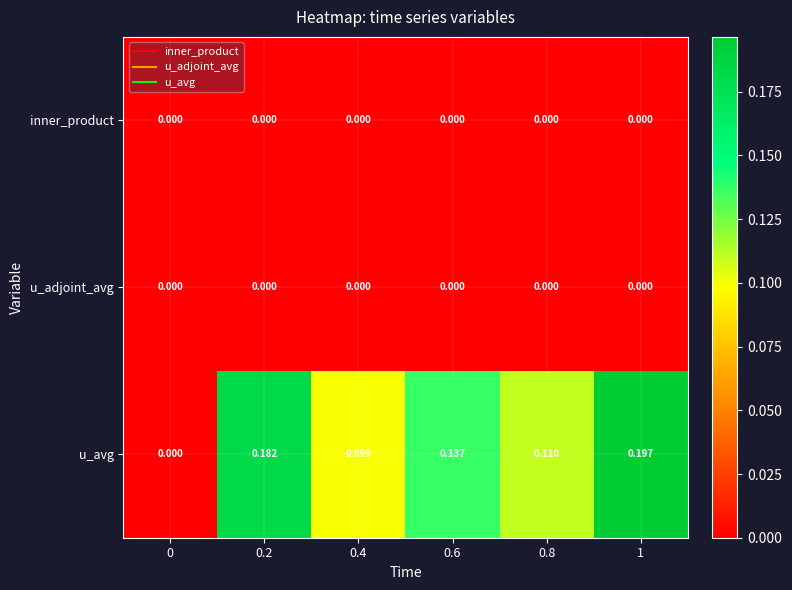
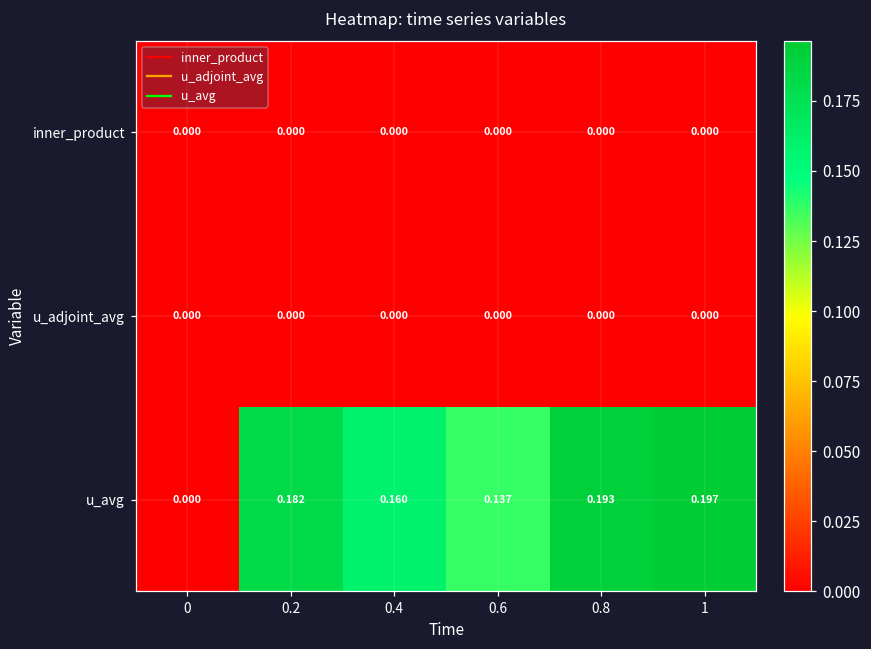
u_avg, 0.4: 0.099 -> 0.160
u_avg, 0.8: 0.110 -> 0.193
